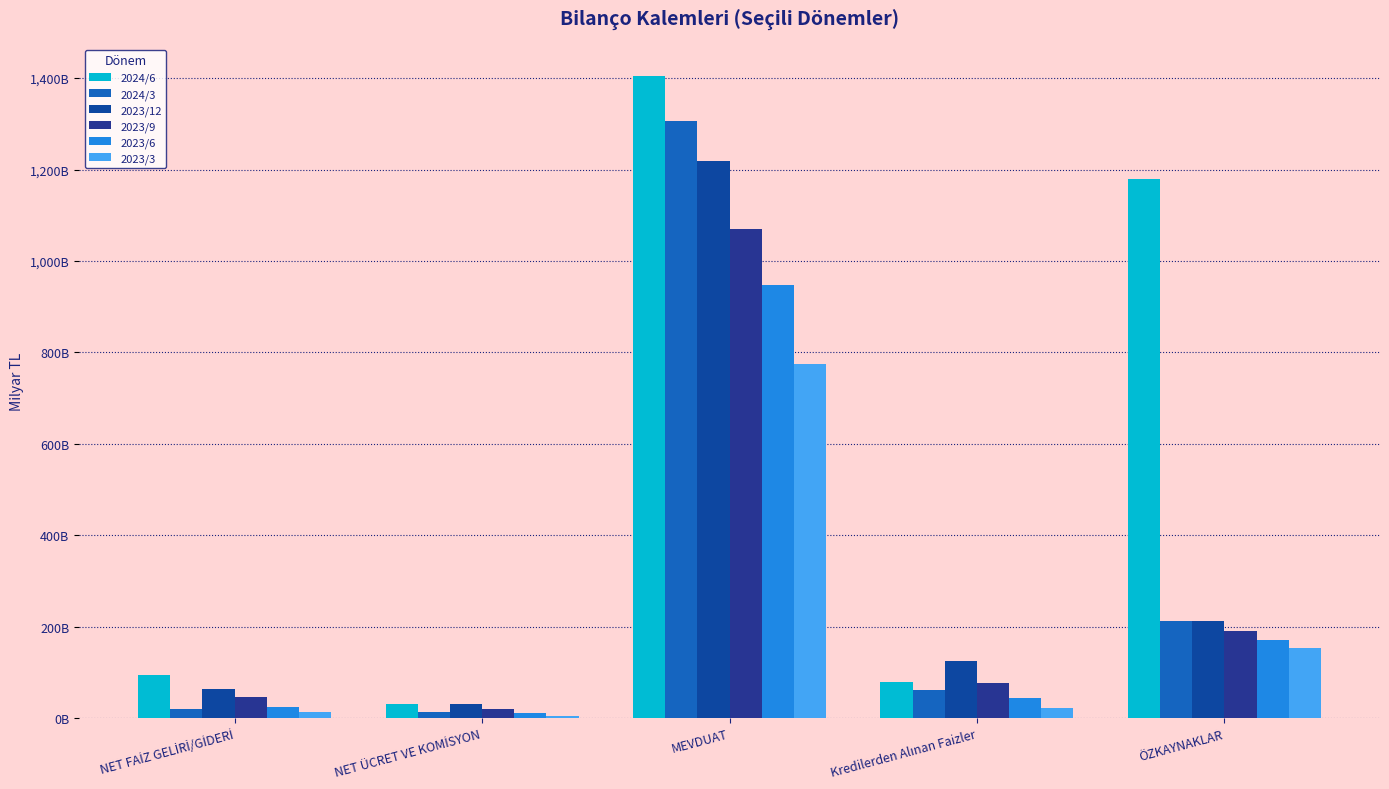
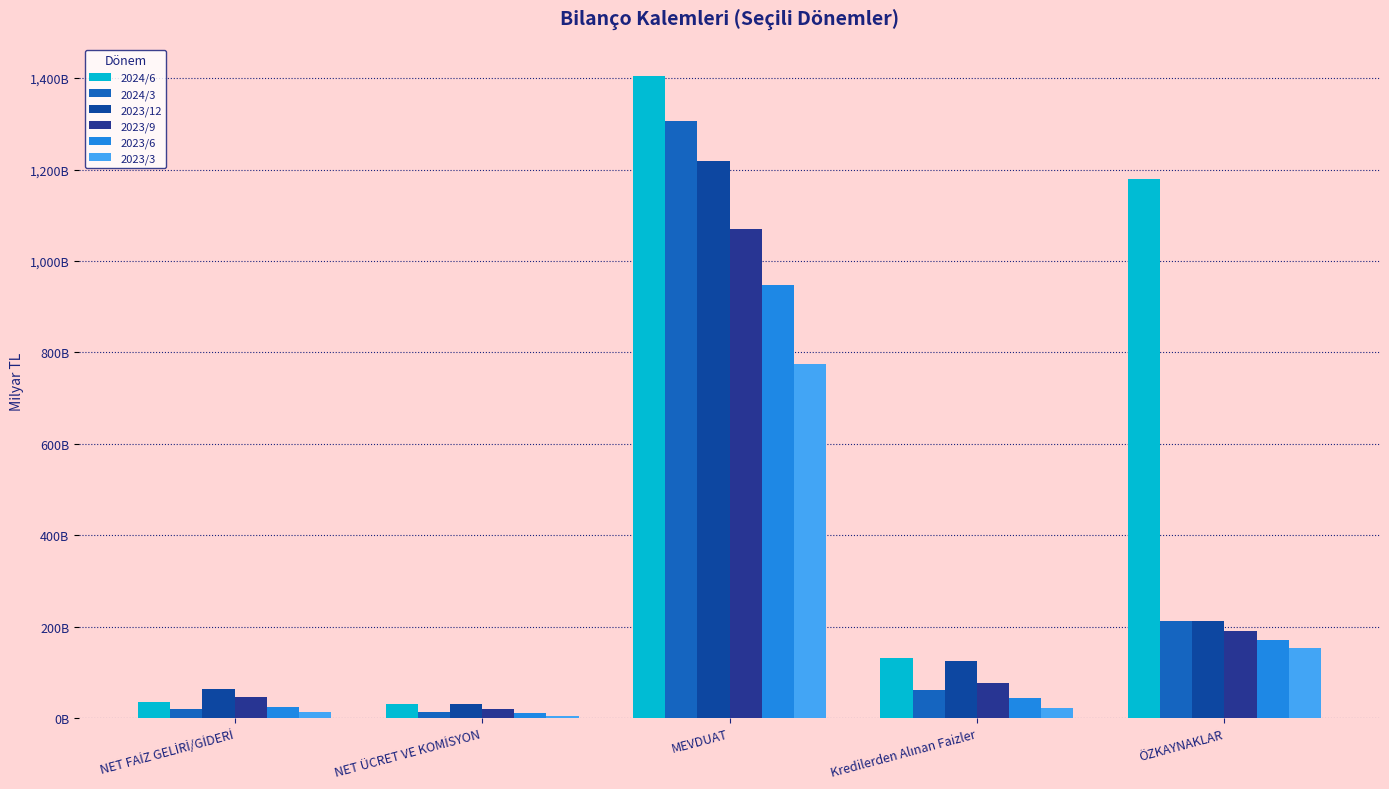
2024/6, NET FAİZ GELİRİ/GİDERİ: 90,000,000,000 -> 40,000,000,000
2024/6, Kredilerden Alınan Faizler: 80,000,000,000 -> 130,000,000,000
